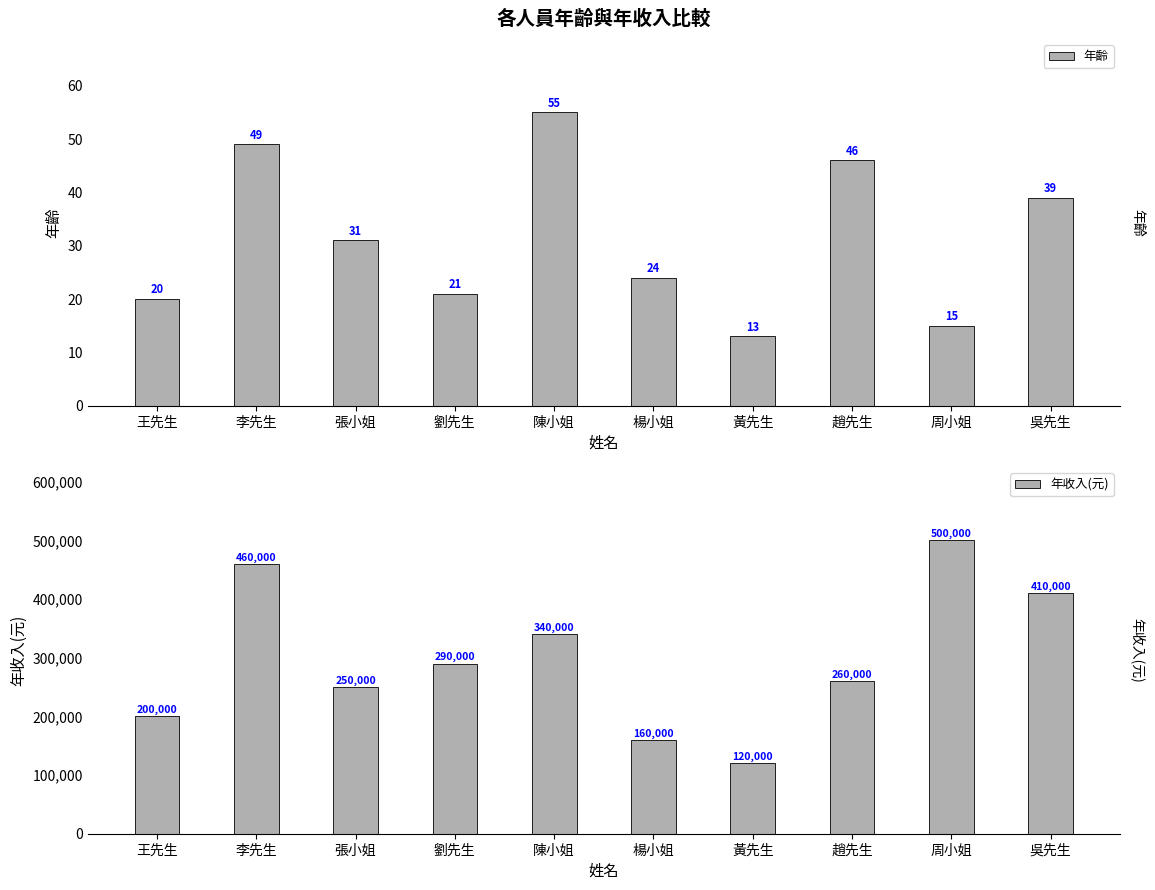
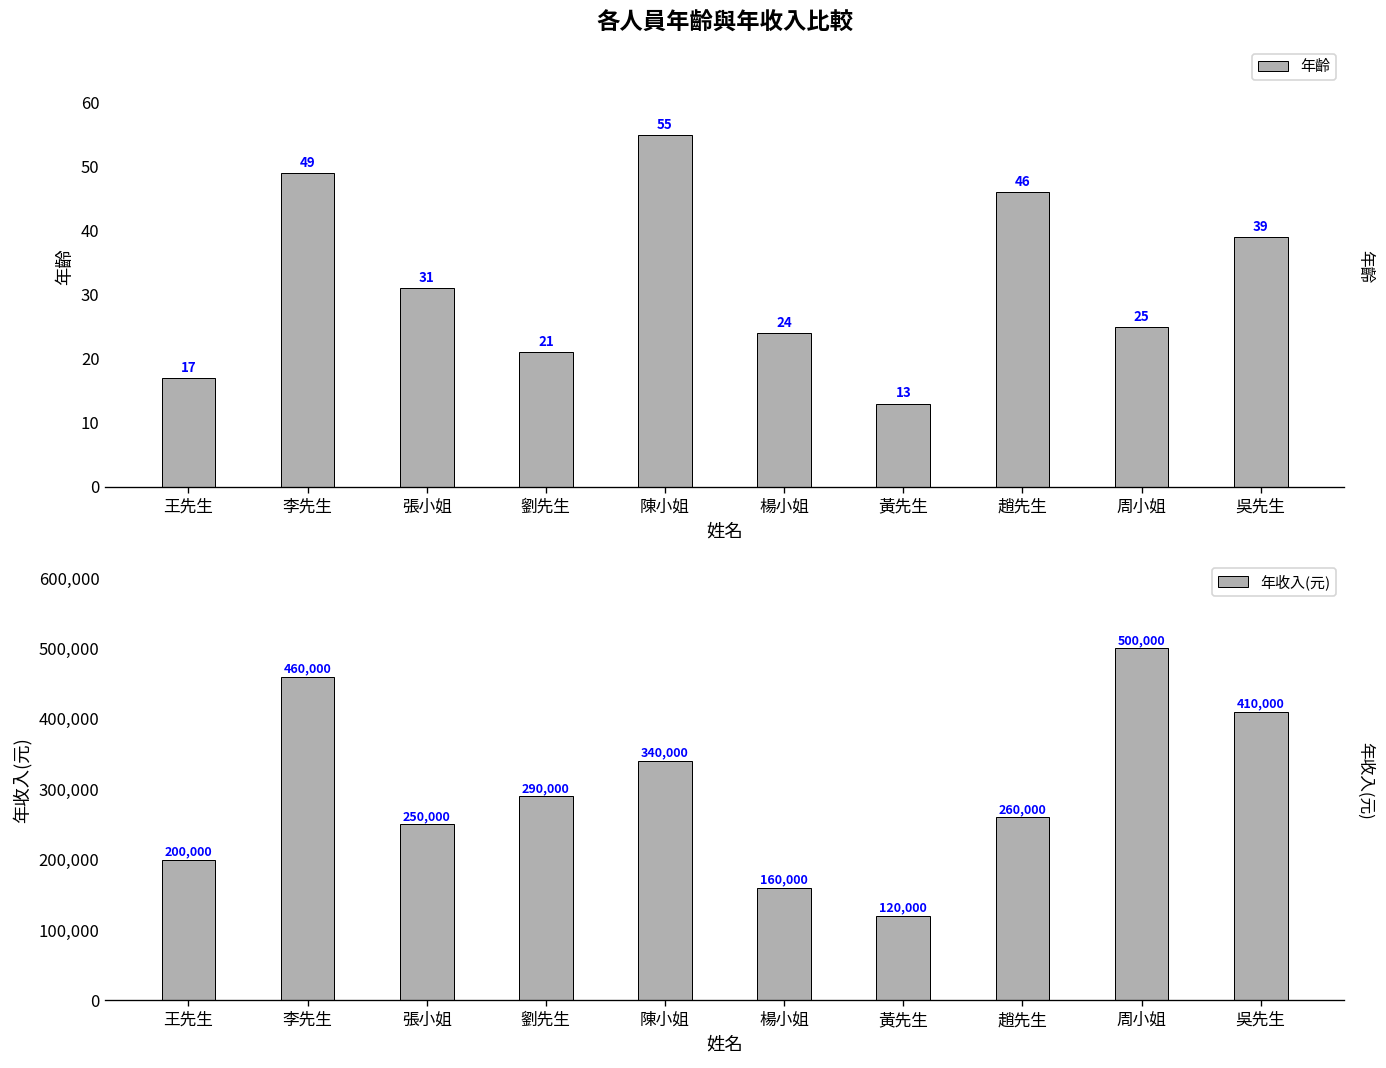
各人員年齡與年收入比較, 王先生: 20 -> 17
各人員年齡與年收入比較, 周小姐: 15 -> 25
